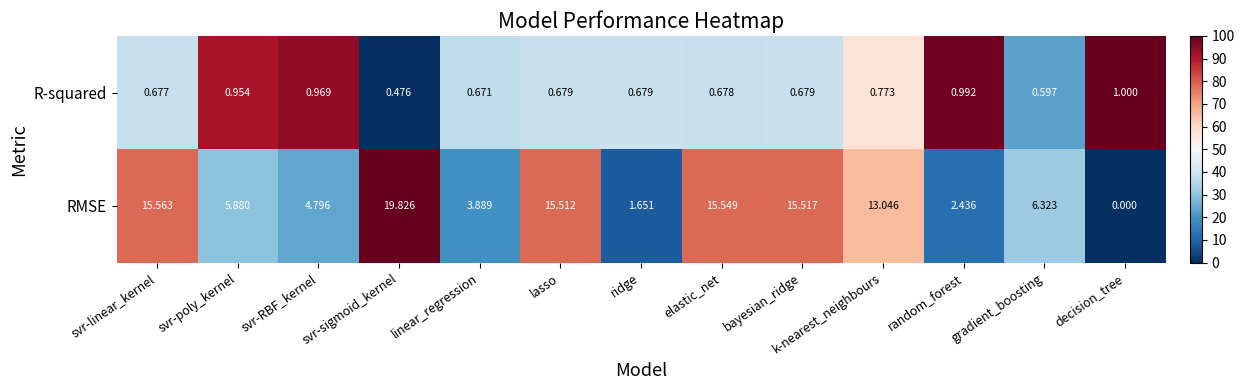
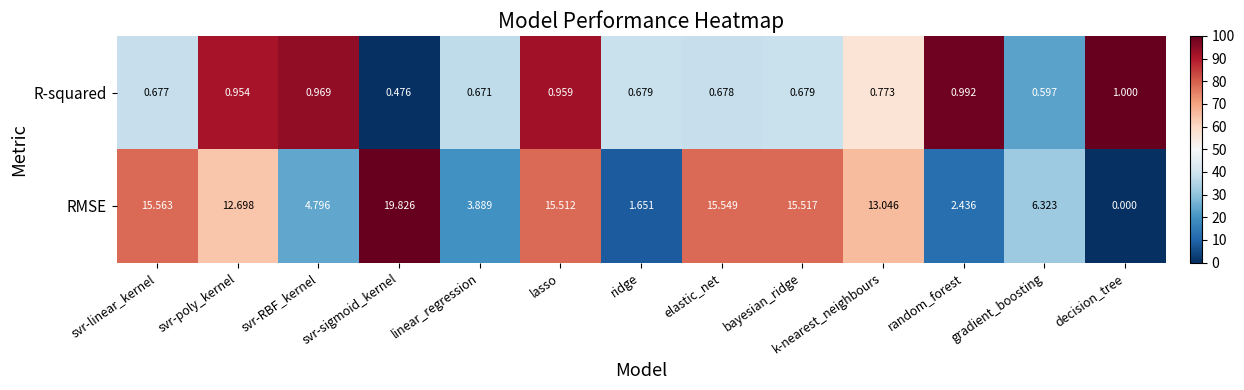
R-squared, lasso: 0.679 -> 0.959
RMSE, svr-poly_kernel: 5.880 -> 12.698
